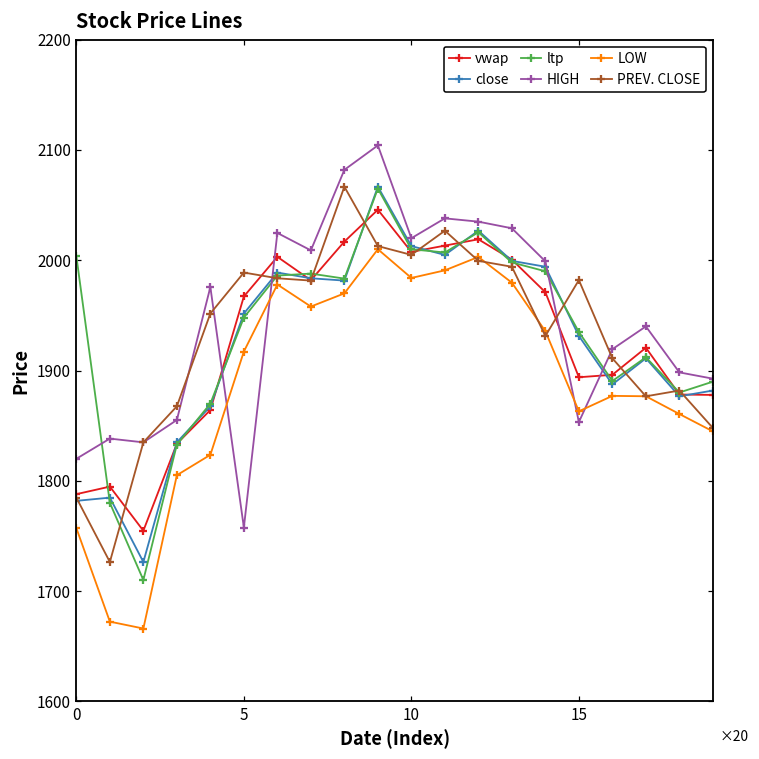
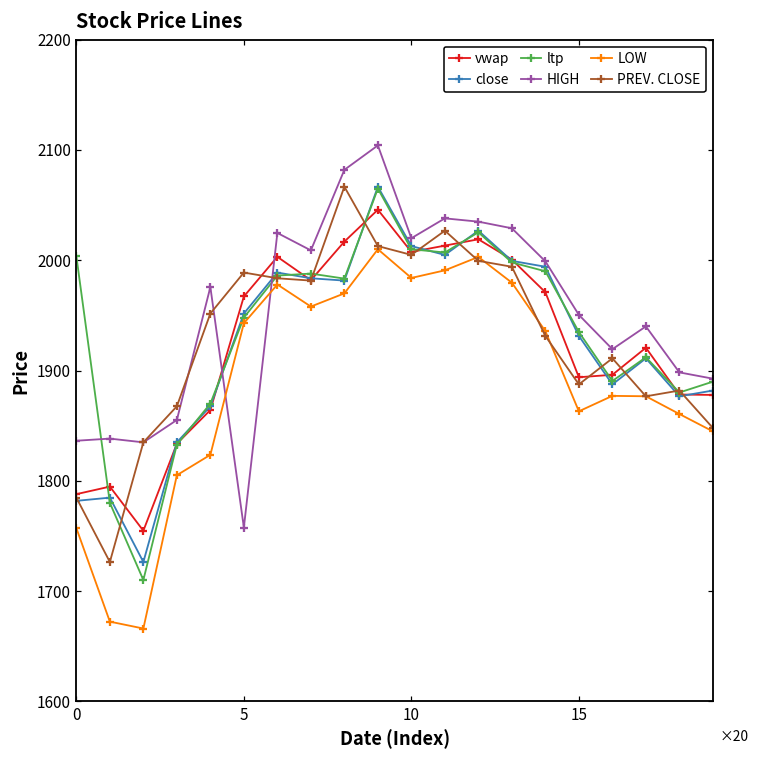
HIGH, 0: 1820 -> 1836
LOW, 5: 1917 -> 1943
HIGH, 15: 1853 -> 1950
PREV. CLOSE, 15: 1982 -> 1887
